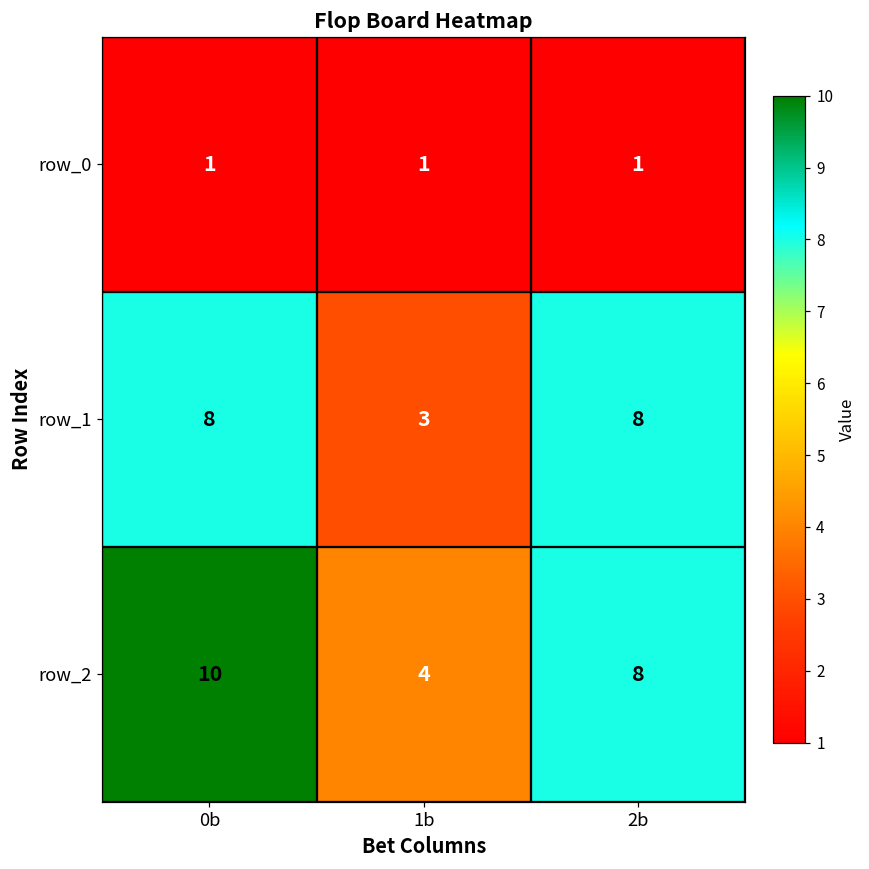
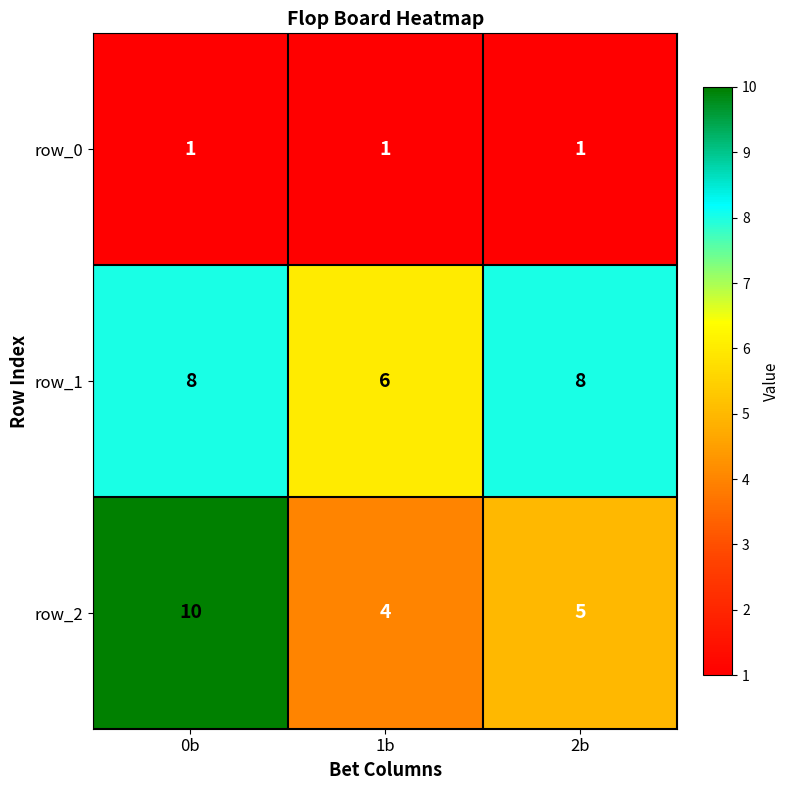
row_1, 1b: 3 -> 6
row_2, 2b: 8 -> 5
